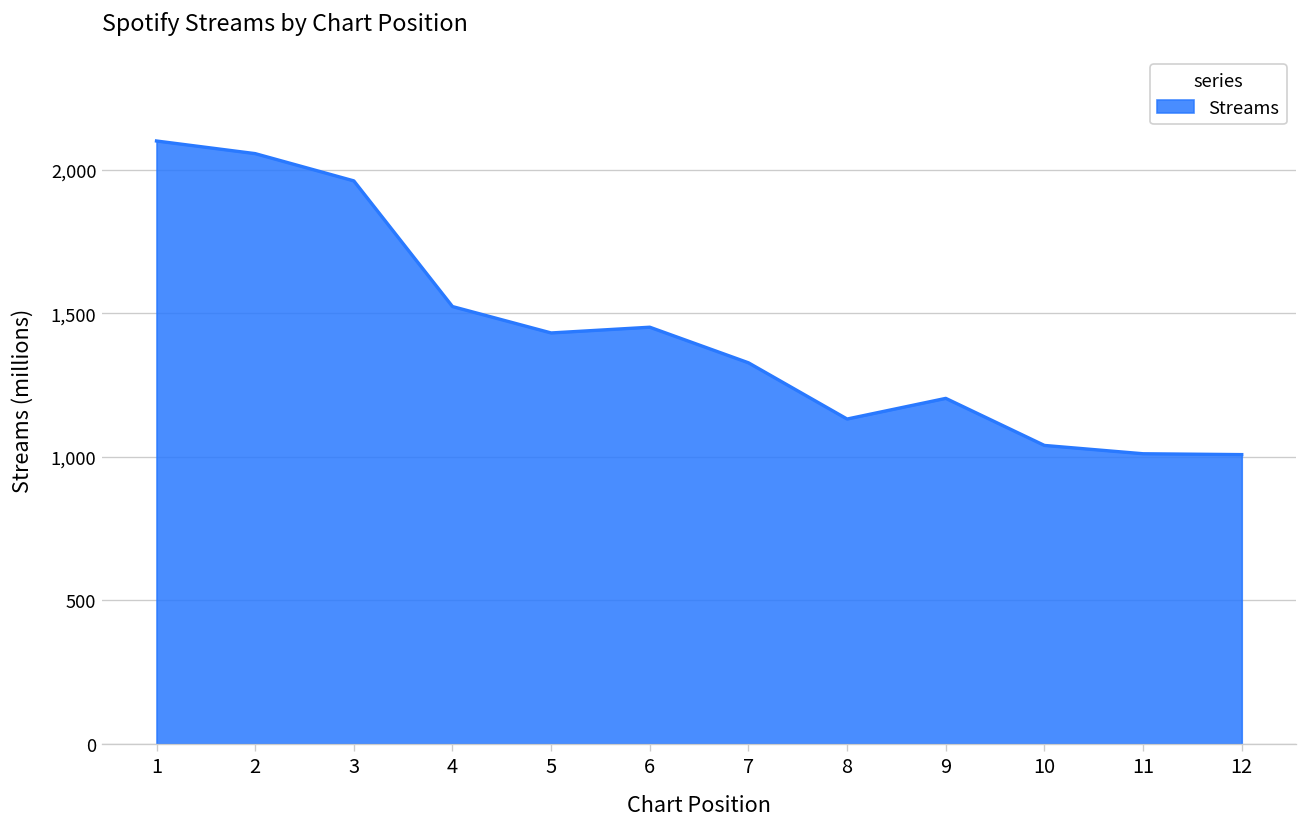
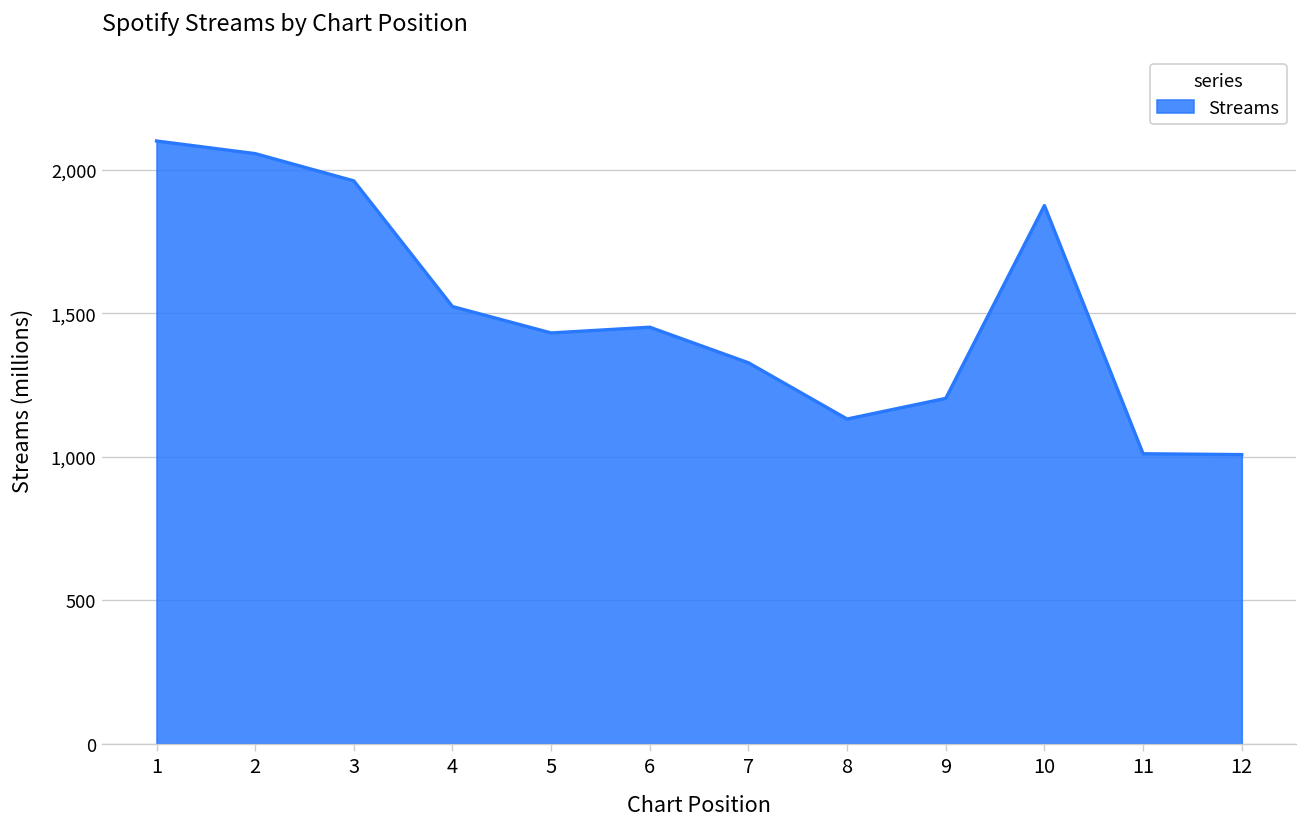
10: 1,040 -> 1,880
